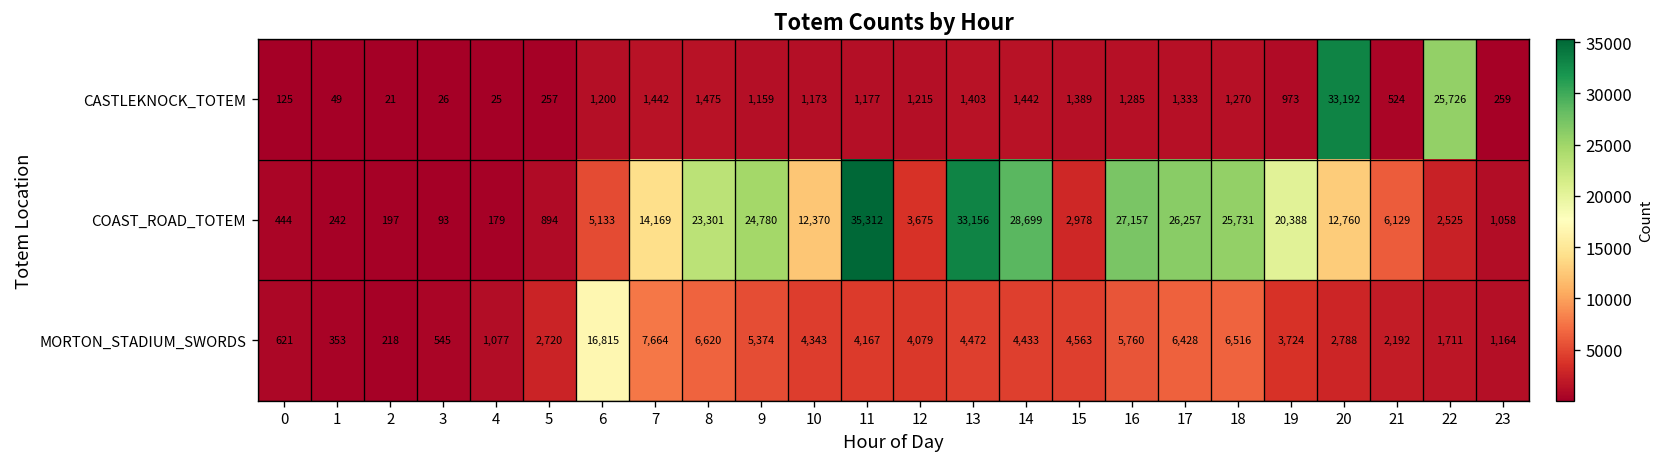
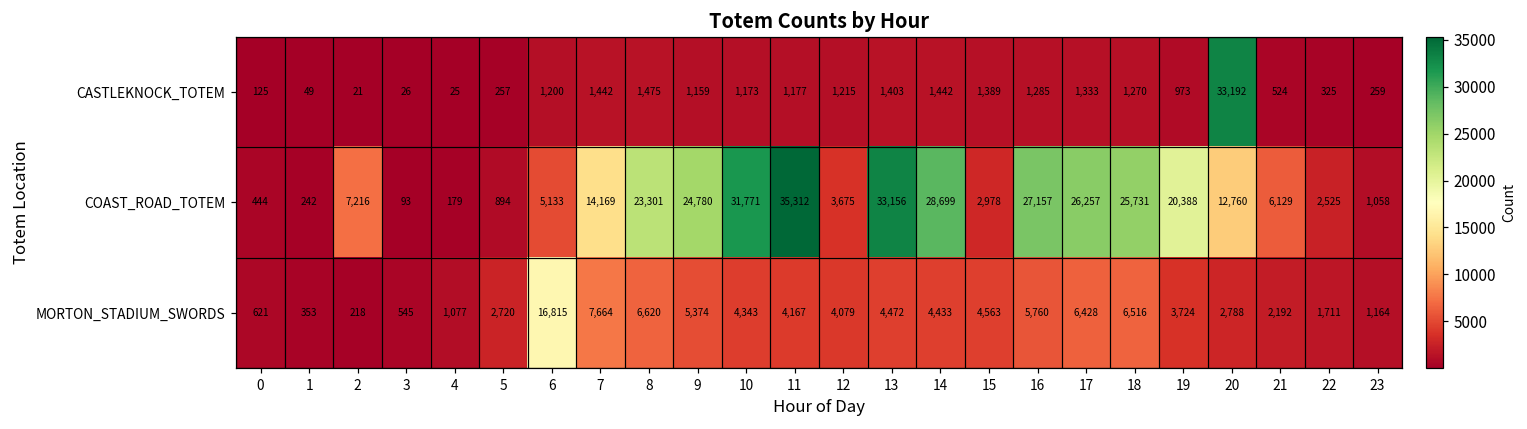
CASTLEKNOCK_TOTEM, 22: 25,726 -> 325
COAST_ROAD_TOTEM, 2: 197 -> 7,216
COAST_ROAD_TOTEM, 10: 12,370 -> 31,771
